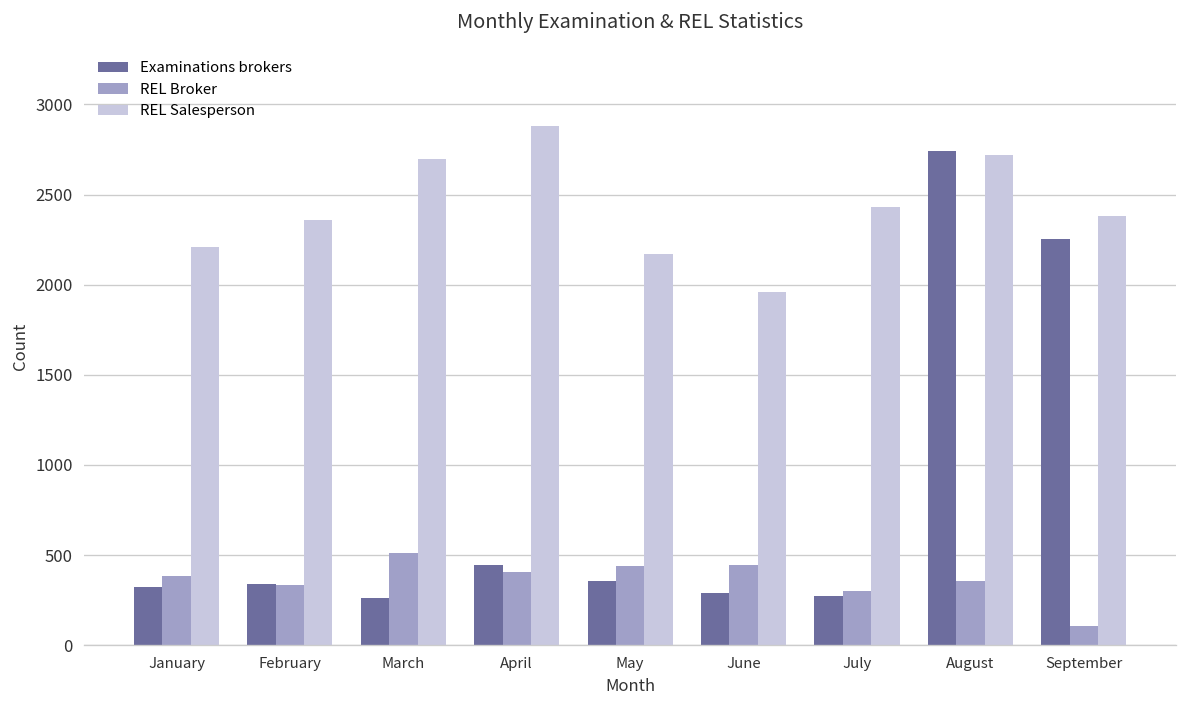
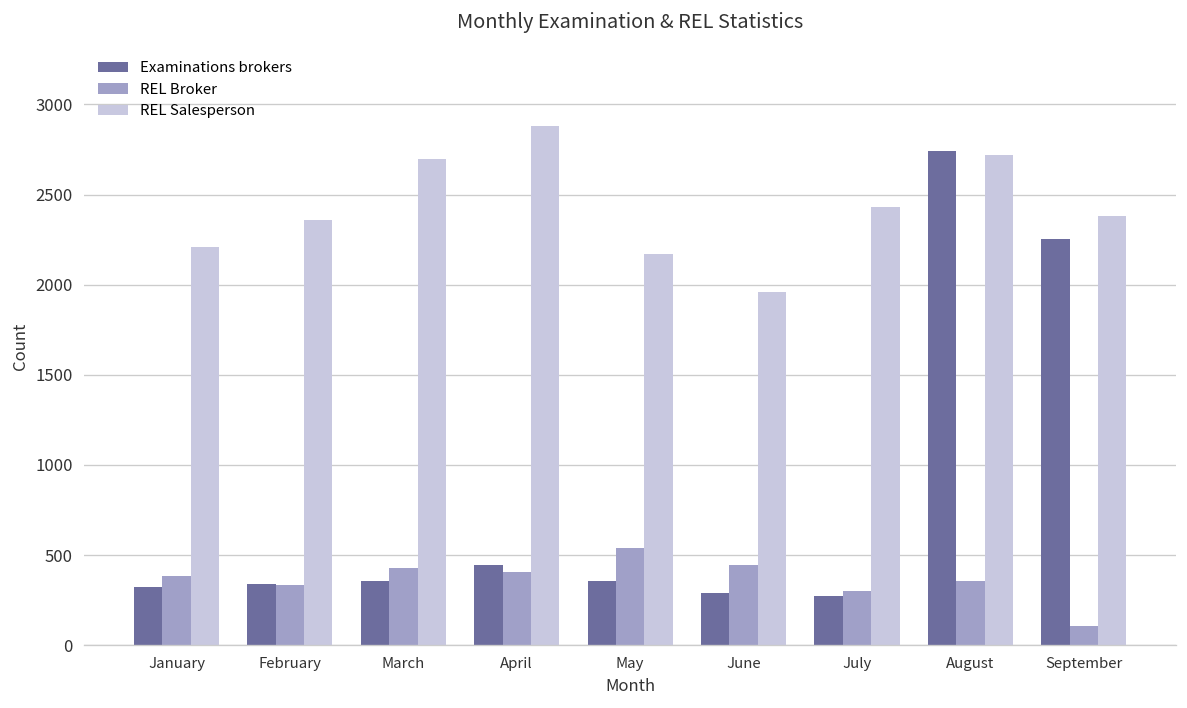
Examinations brokers, March: 260 -> 360
REL Broker, March: 510 -> 430
REL Broker, May: 440 -> 540
